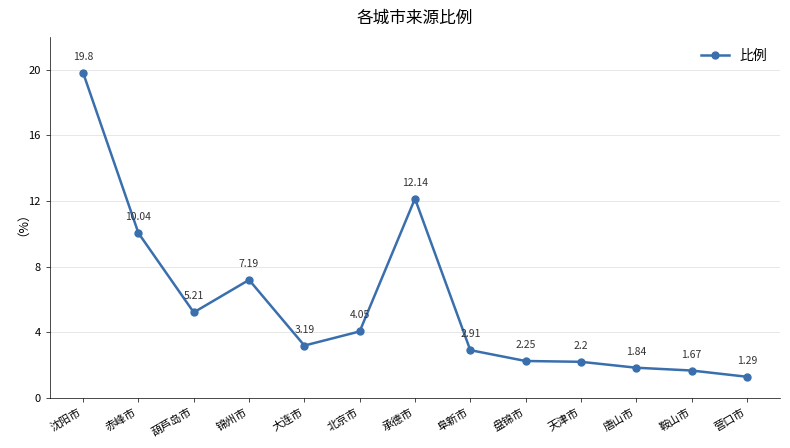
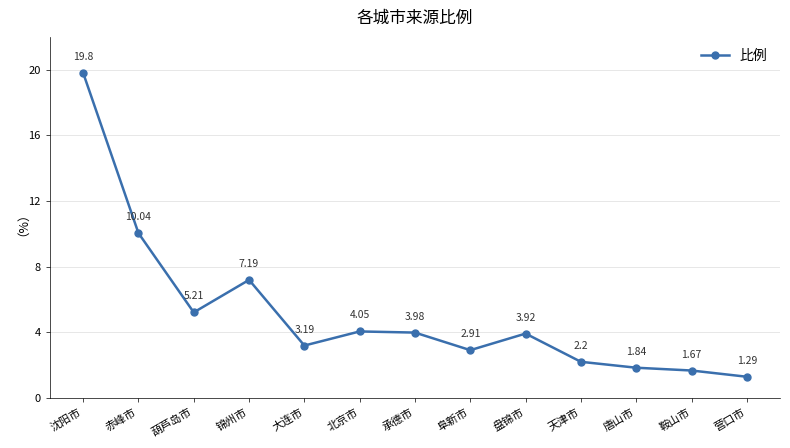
承德市: 12.14 -> 3.98
盘锦市: 2.25 -> 3.92
